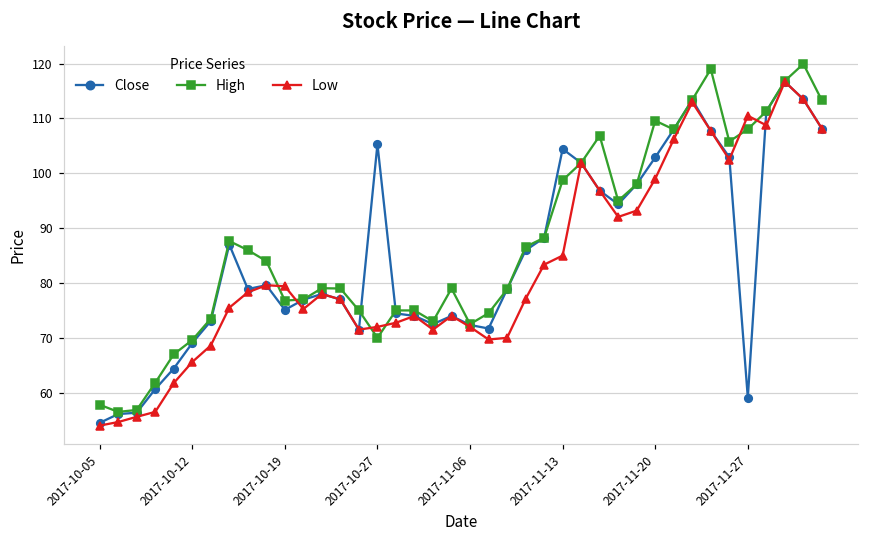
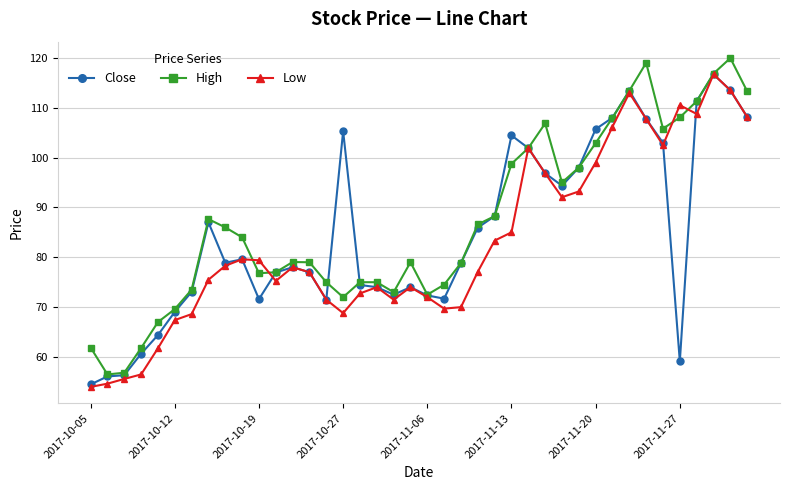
High, 2017-10-05: 58 -> 62
Low, 2017-10-12: 66 -> 67
Close, 2017-10-19: 75 -> 72
High, 2017-10-27: 70 -> 72
Low, 2017-10-27: 72 -> 69
Close, 2017-11-20: 103 -> 106
High, 2017-11-20: 110 -> 103
